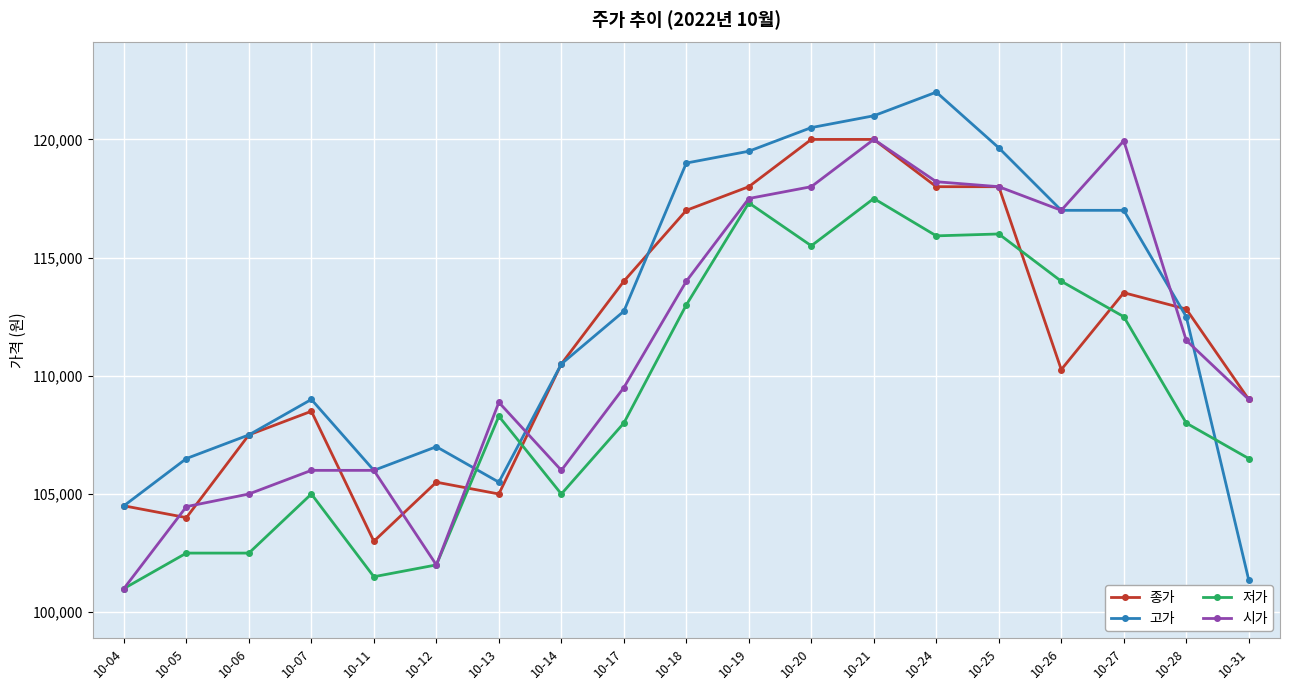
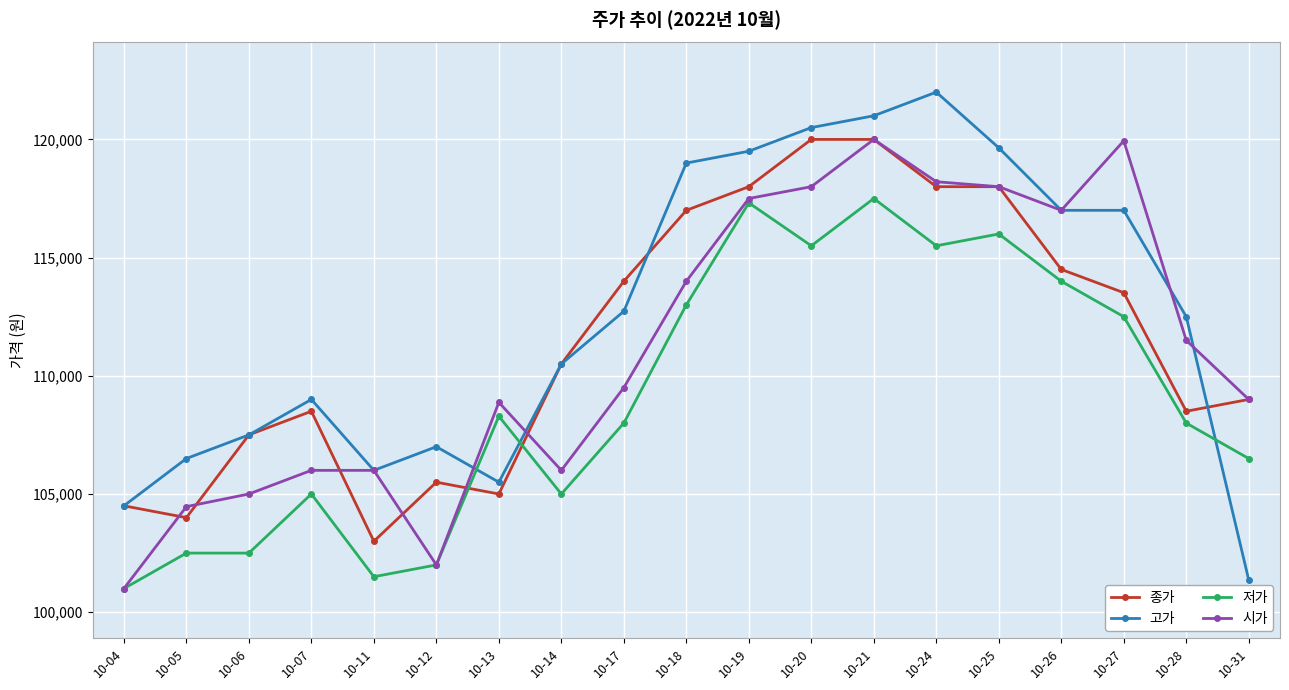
저가, 10-24: 115,900 -> 115,500
종가, 10-26: 110,300 -> 114,500
종가, 10-28: 112,800 -> 108,500
